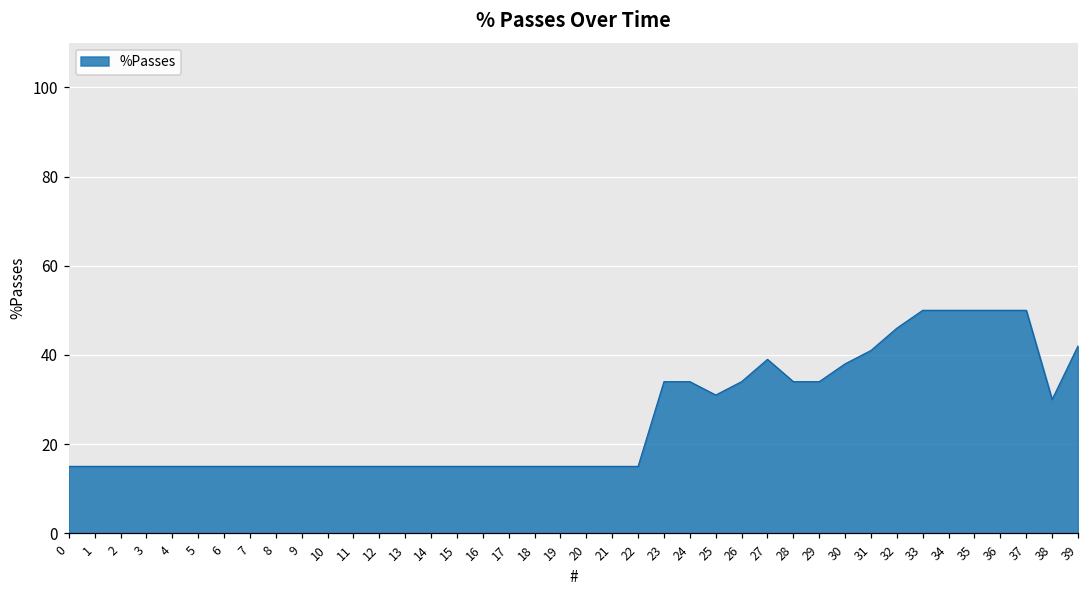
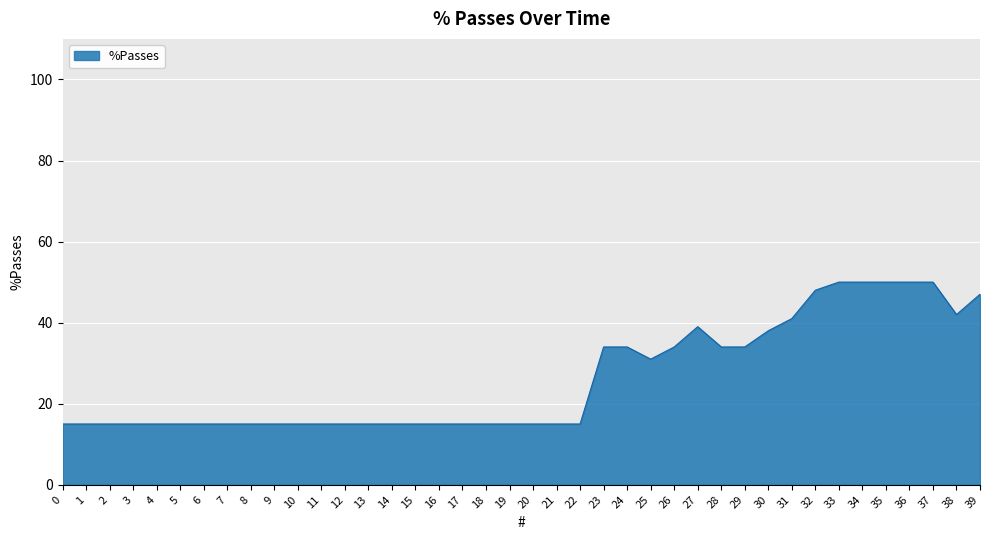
32: 46 -> 48
38: 30 -> 42
39: 42 -> 47
